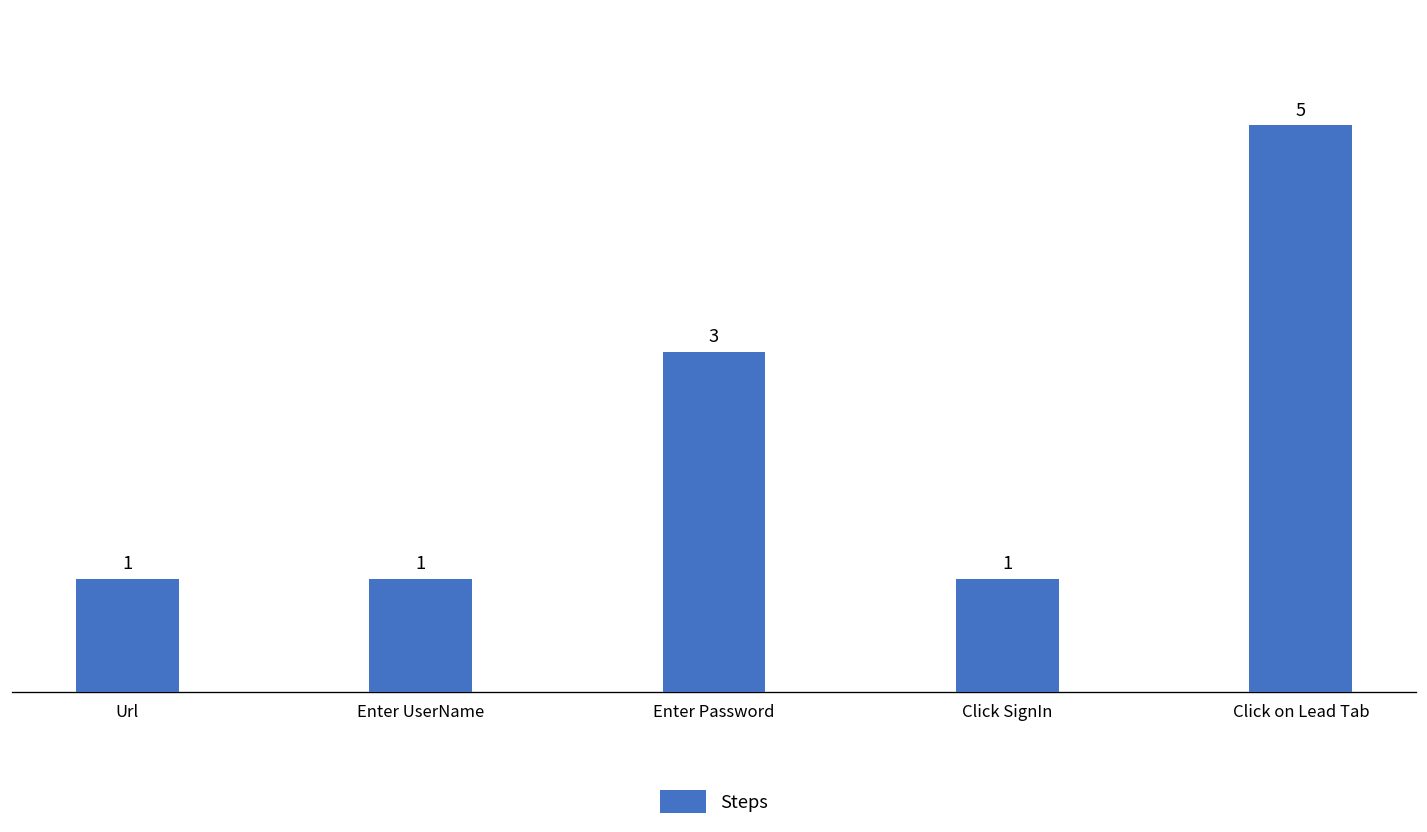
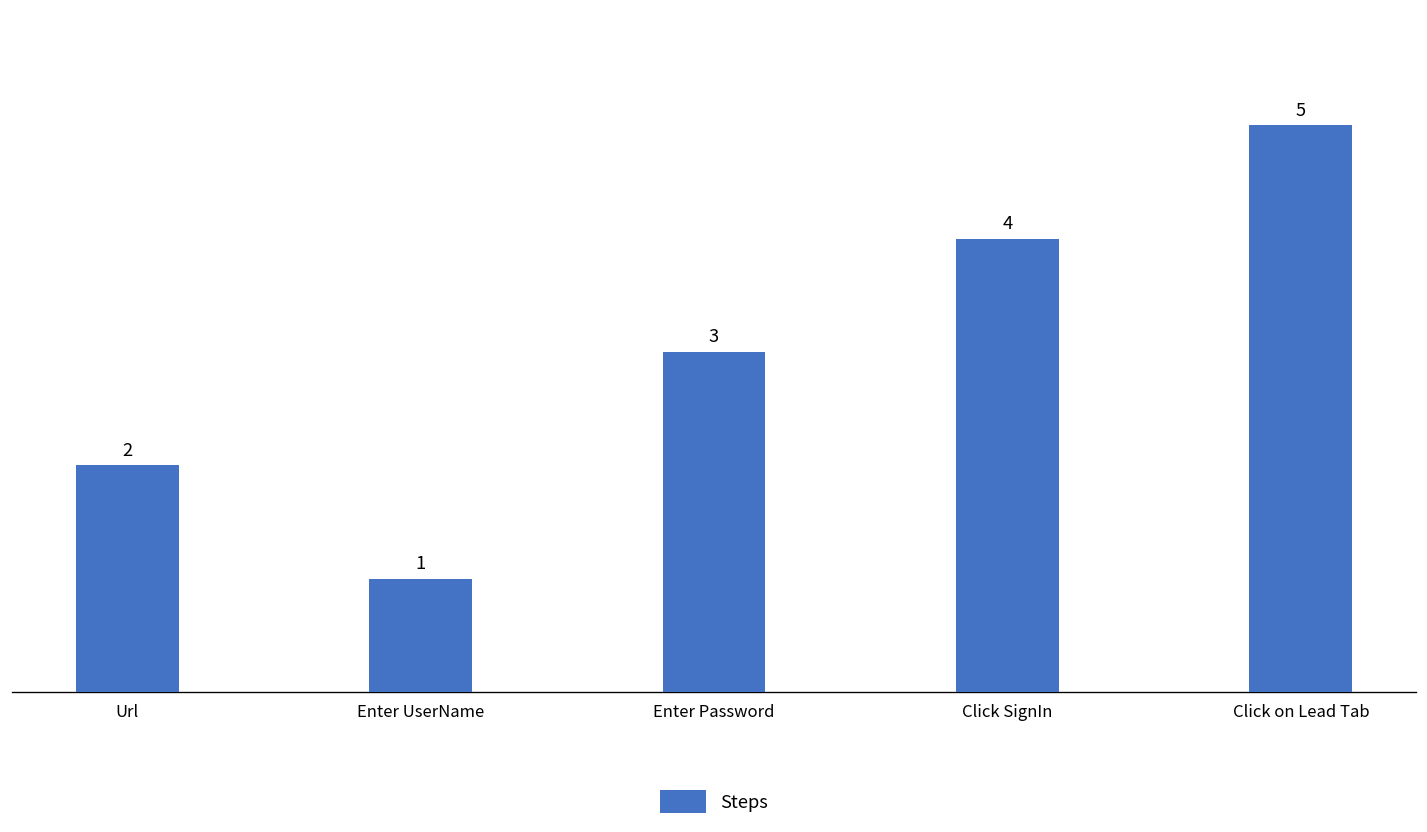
Url: 1 -> 2
Click SignIn: 1 -> 4
